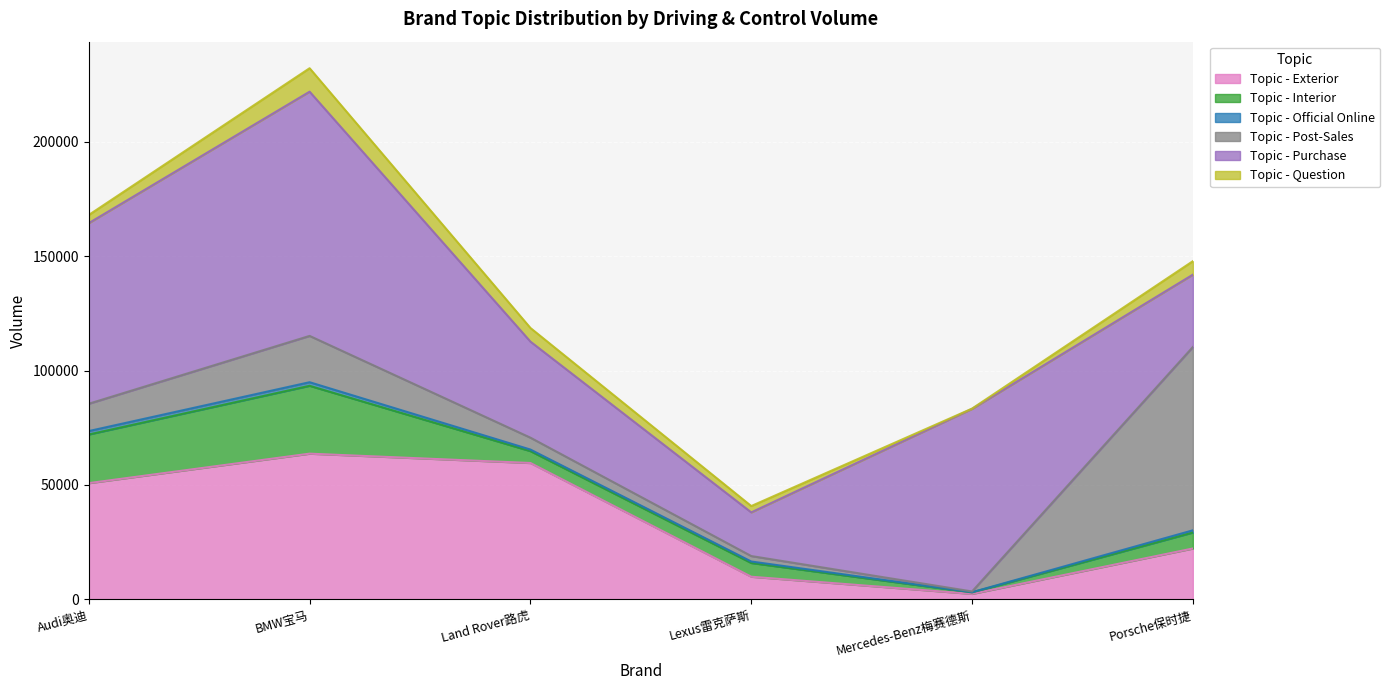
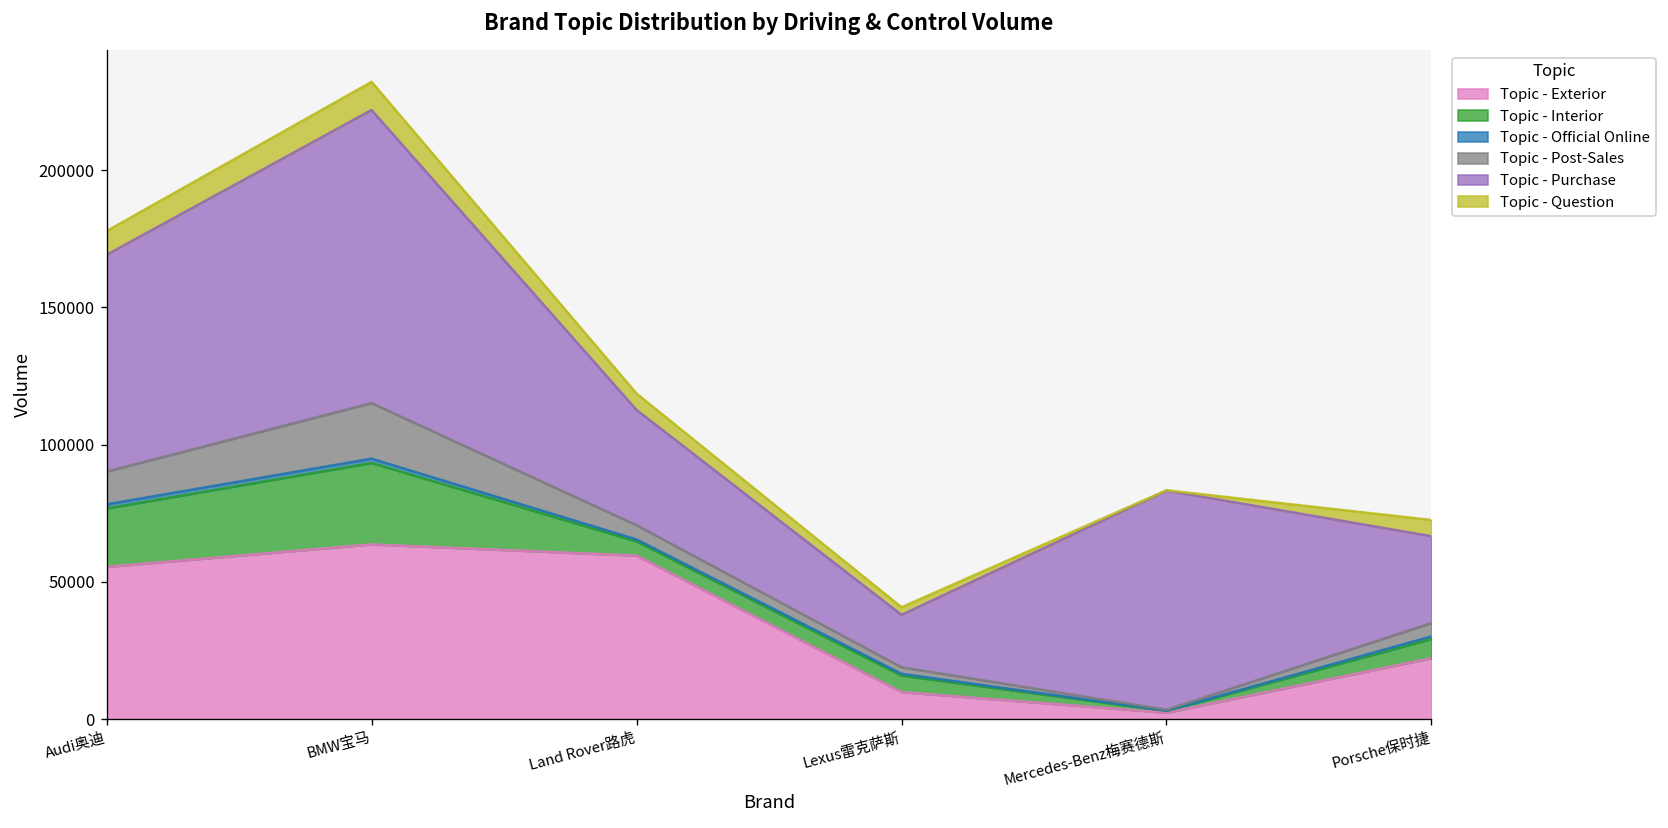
Topic - Exterior, Audi奥迪: 51000 -> 55000
Topic - Question, Audi奥迪: 4000 -> 9000
Topic - Post-Sales, Porsche保时捷: 80000 -> 5000
